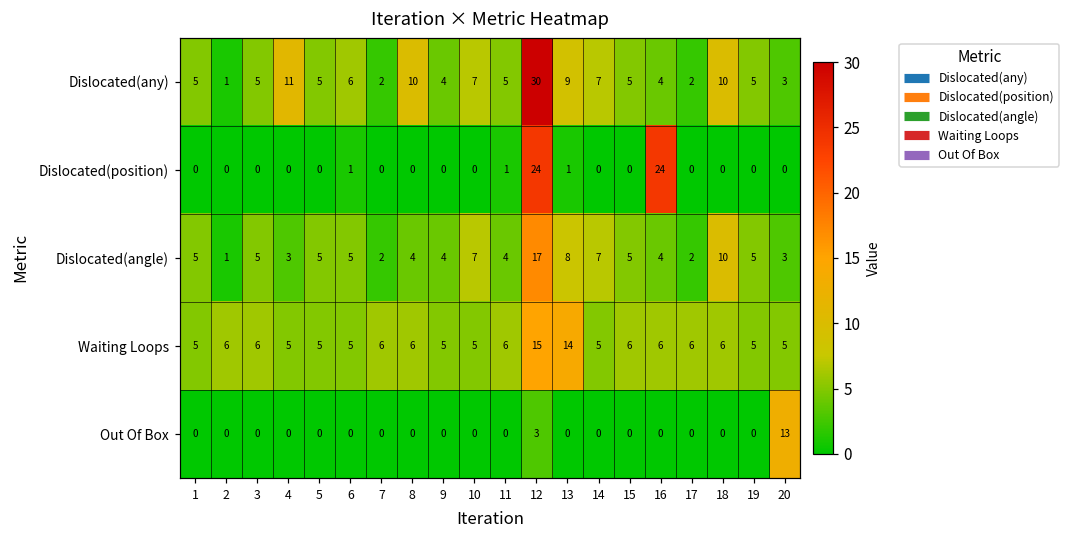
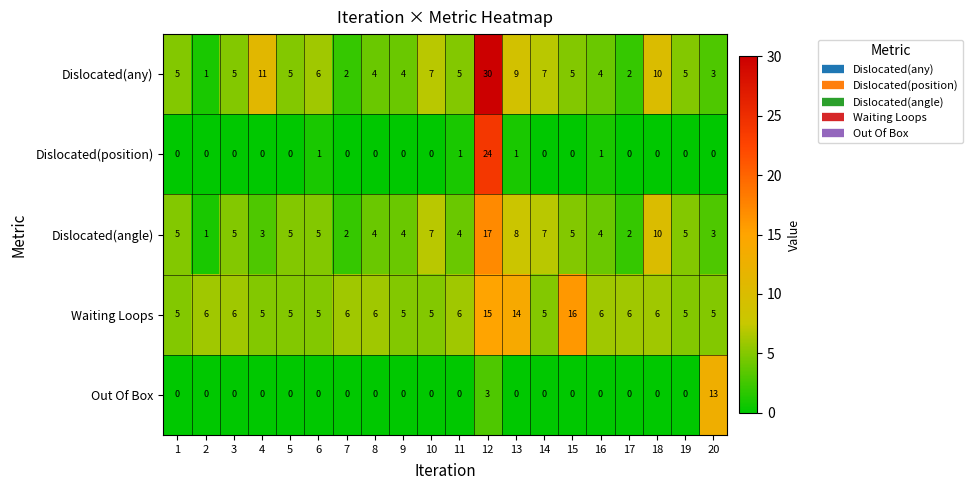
Dislocated(any), 8: 10 -> 4
Dislocated(position), 16: 24 -> 1
Waiting Loops, 15: 6 -> 16
